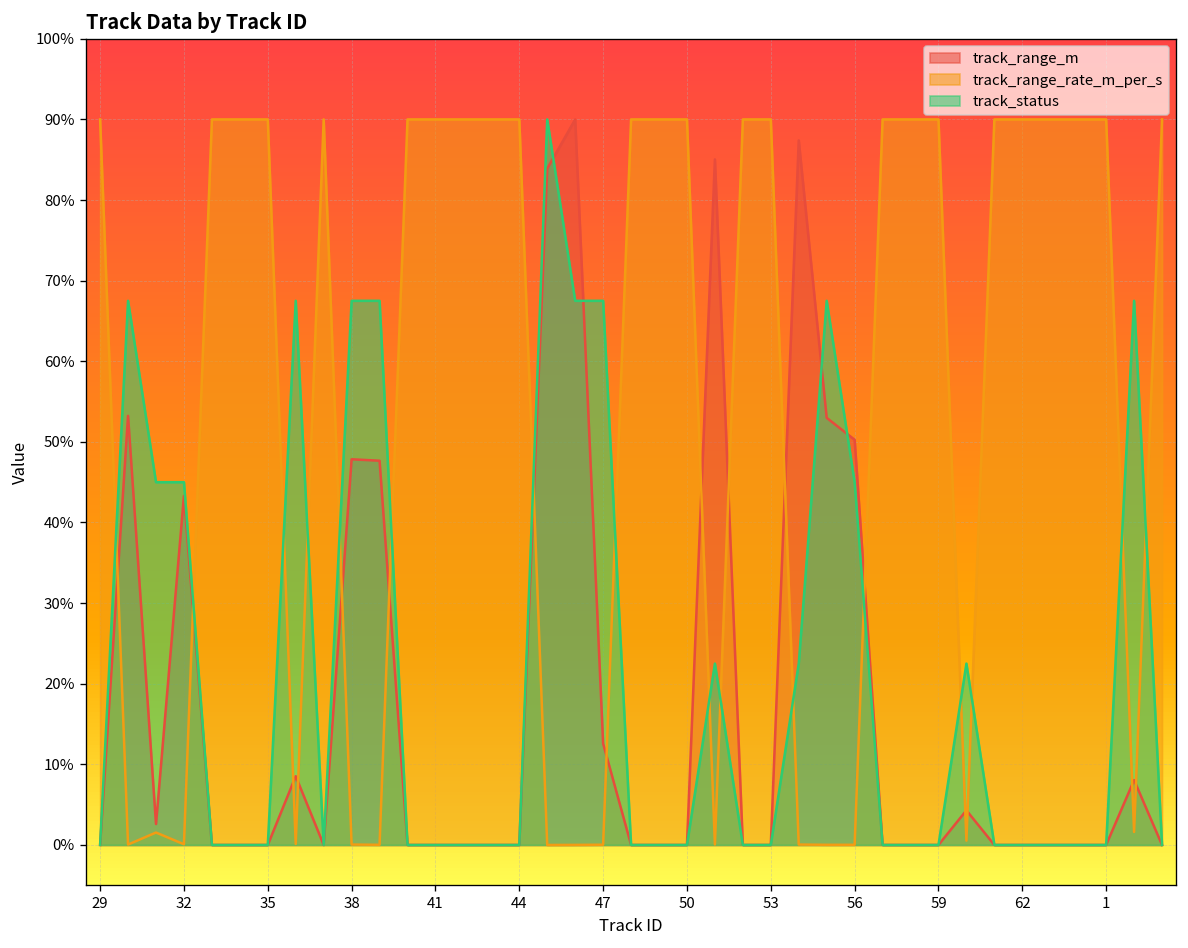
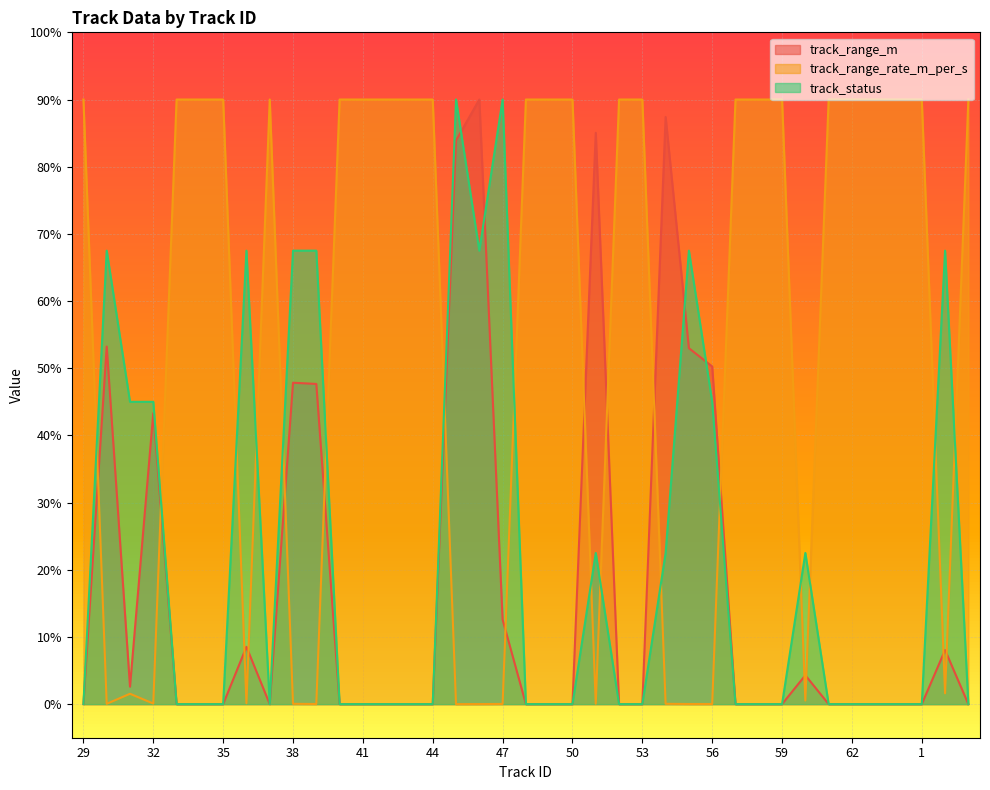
track_status, 47: 68% -> 90%
